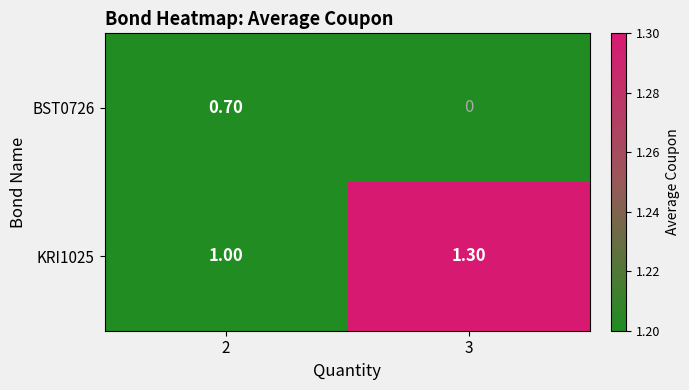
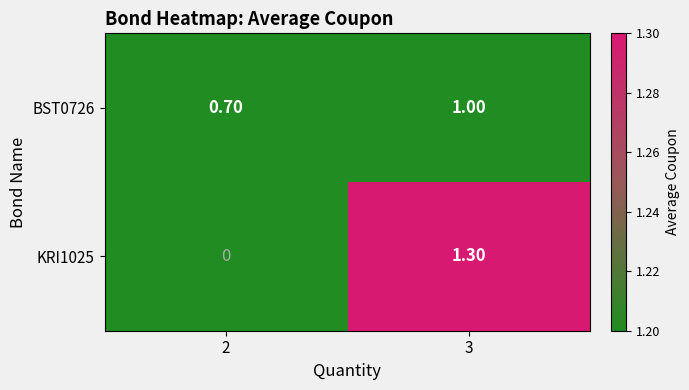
BST0726, 3: 0 -> 1.00
KRI1025, 2: 1.00 -> 0
